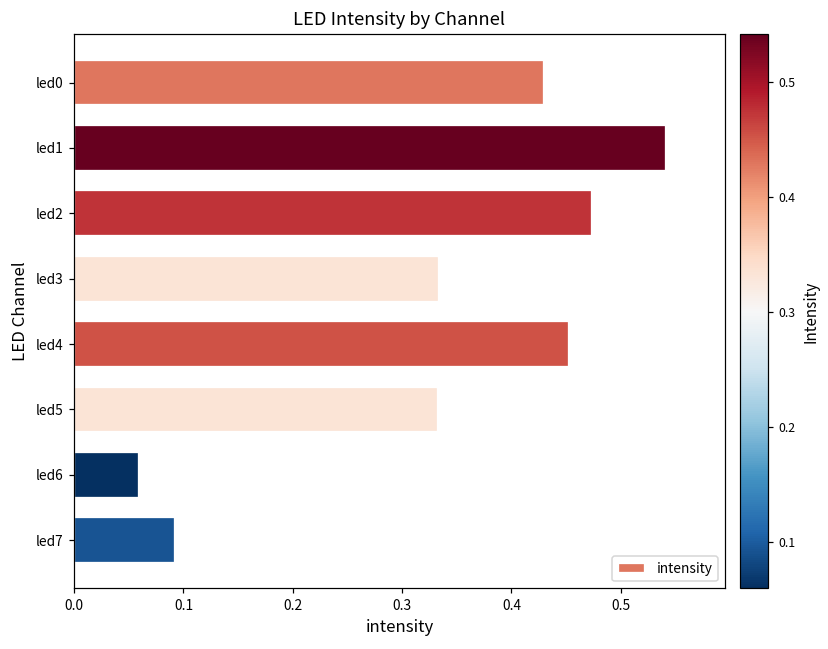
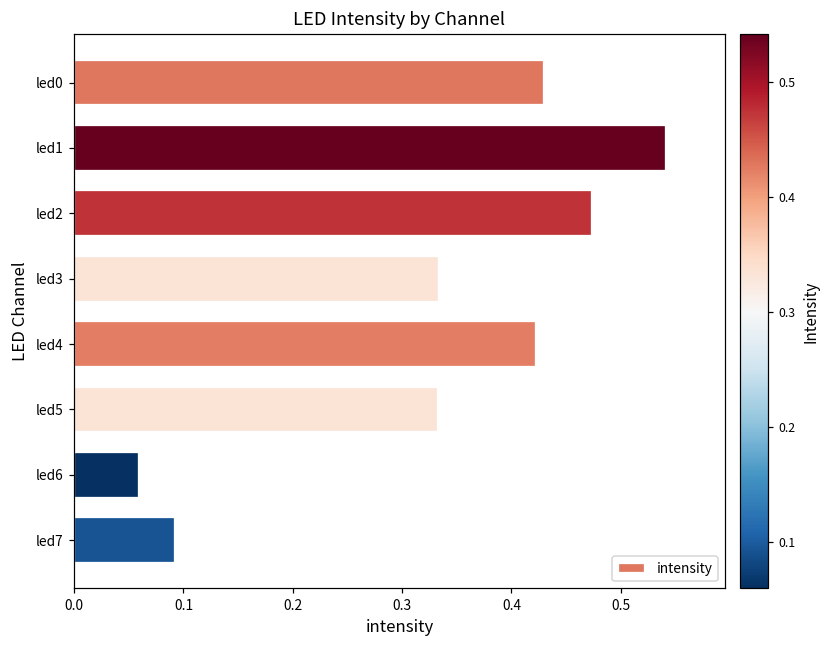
led4: 0.45 -> 0.42
